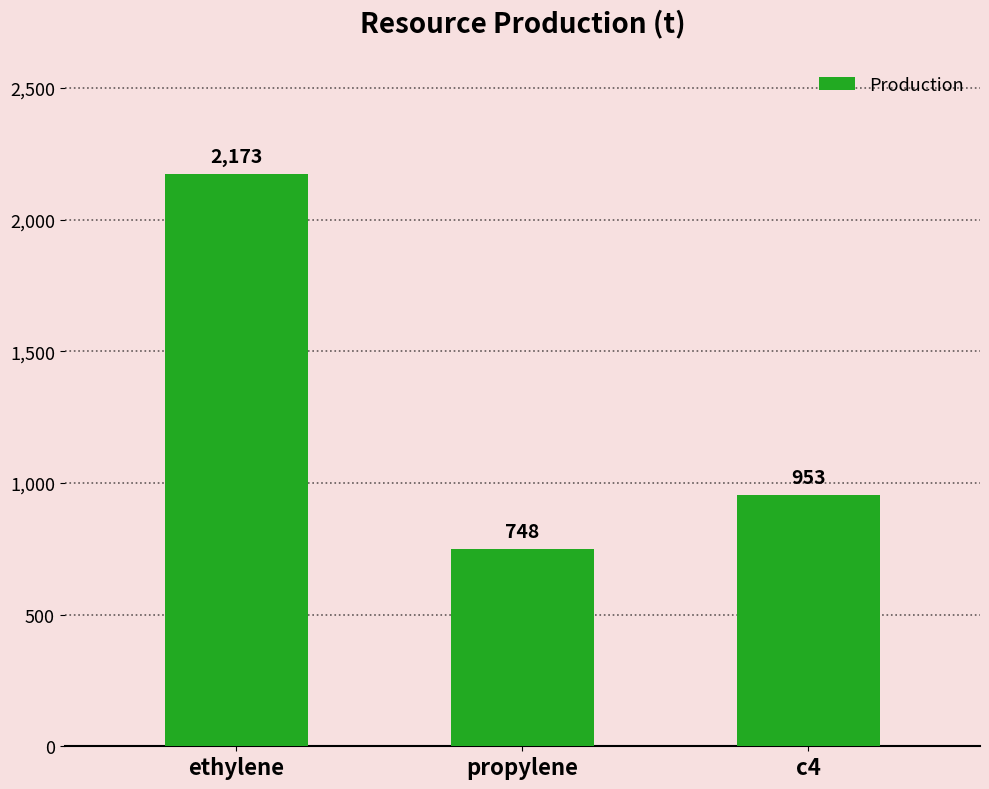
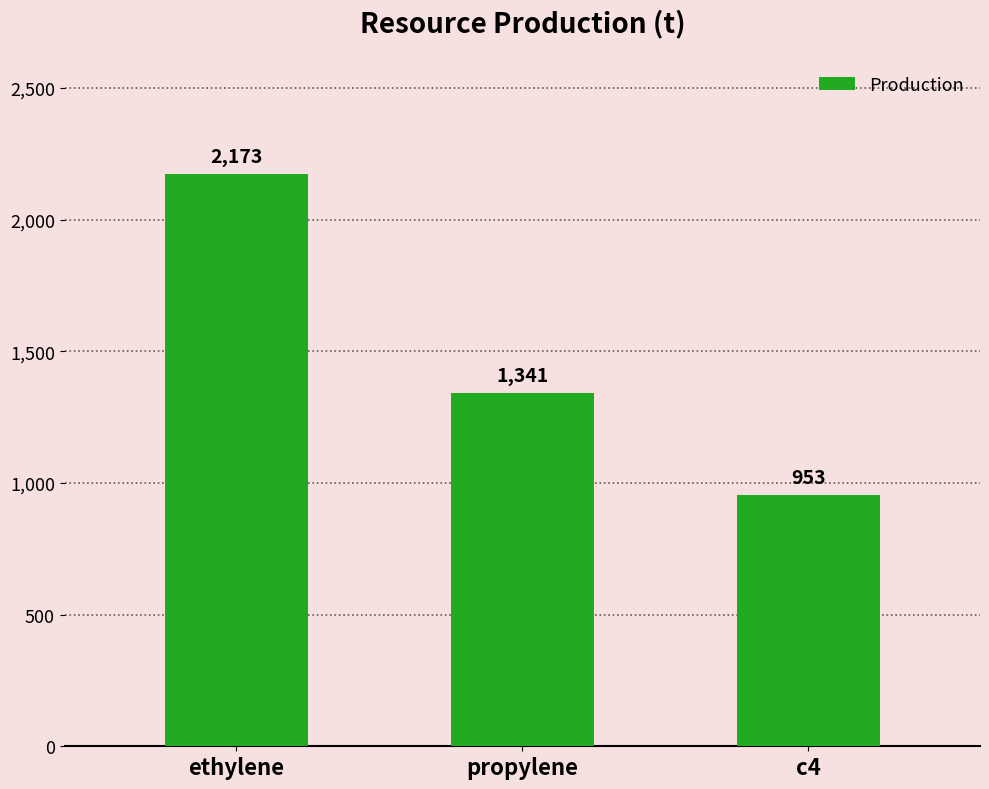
propylene: 748 -> 1,341
